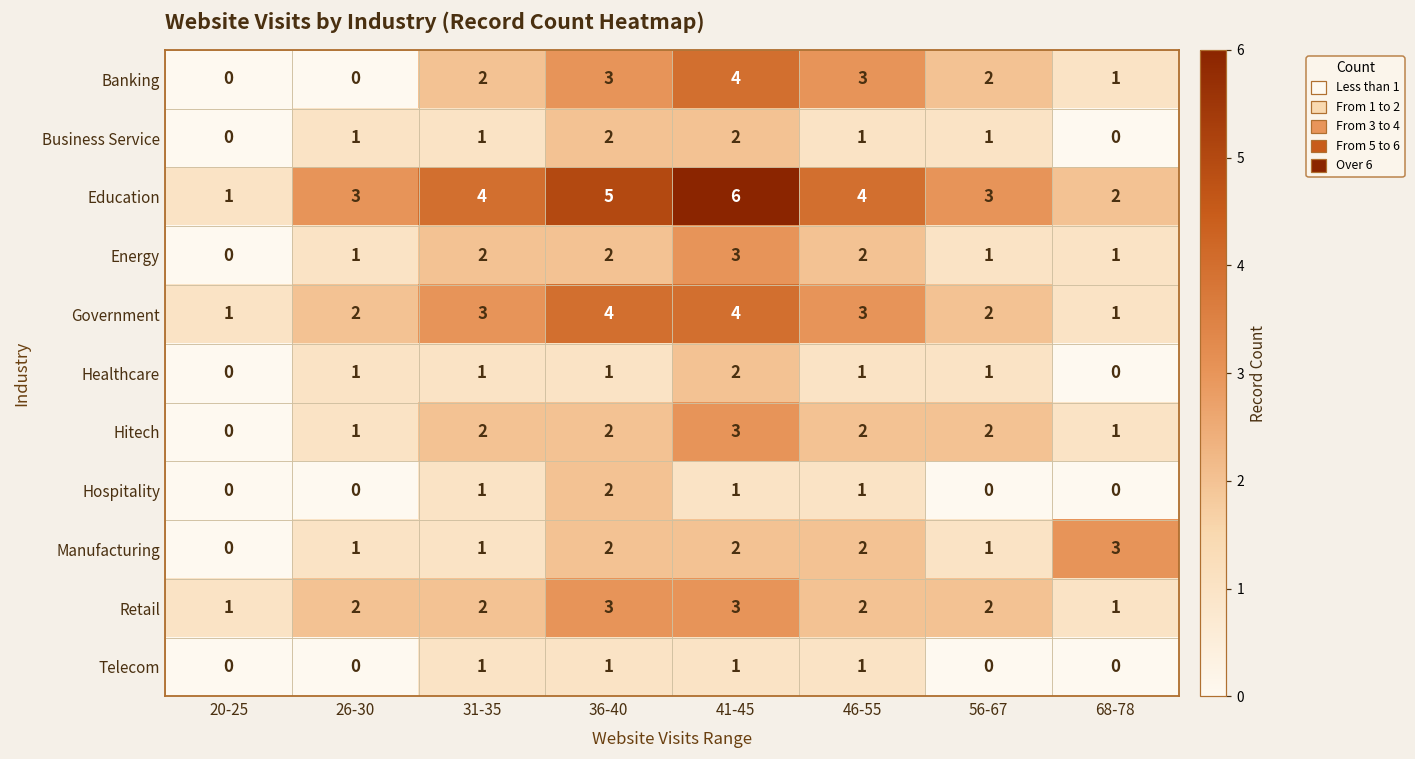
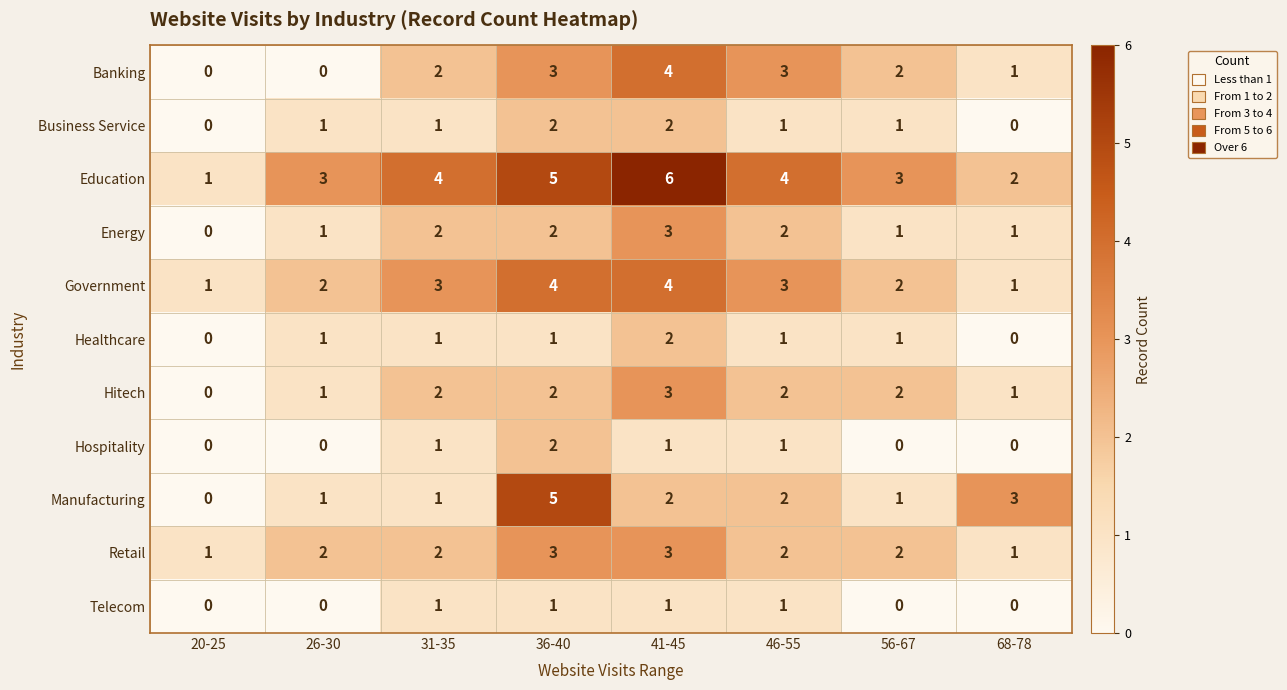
Manufacturing, 36-40: 2 -> 5
